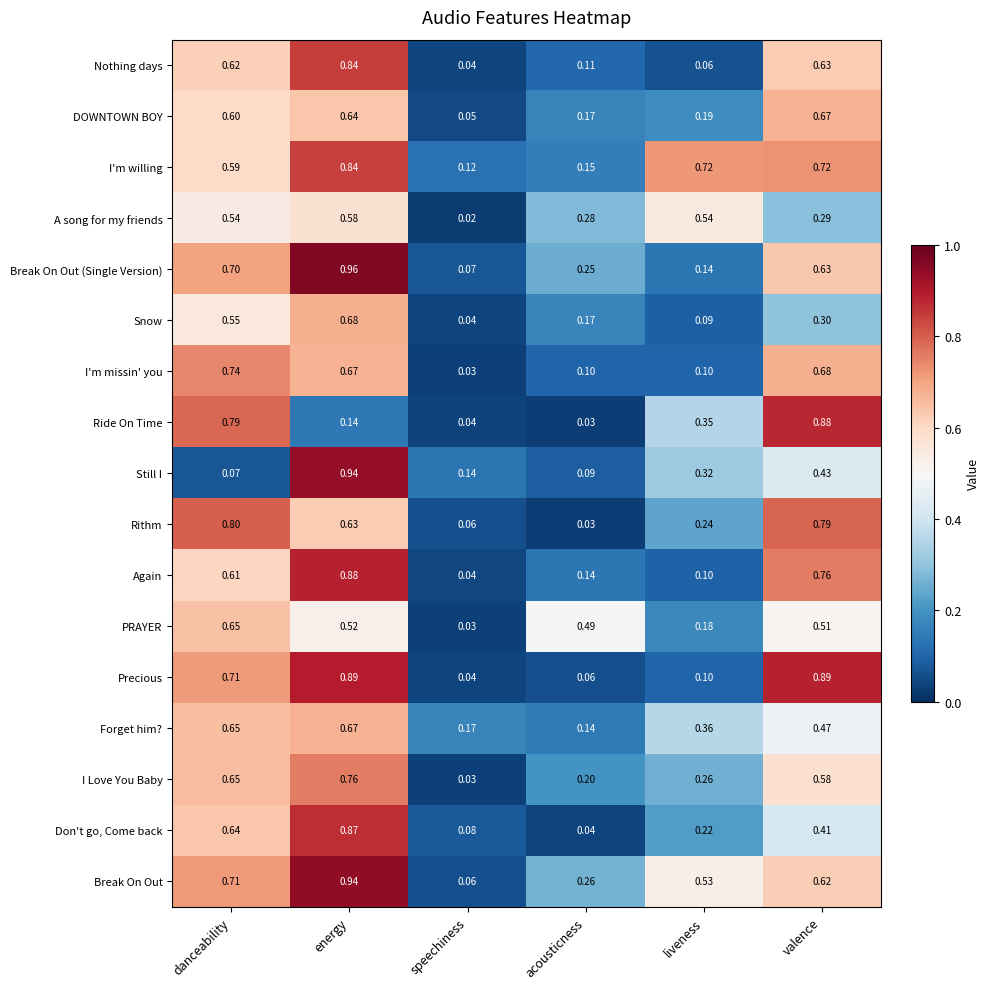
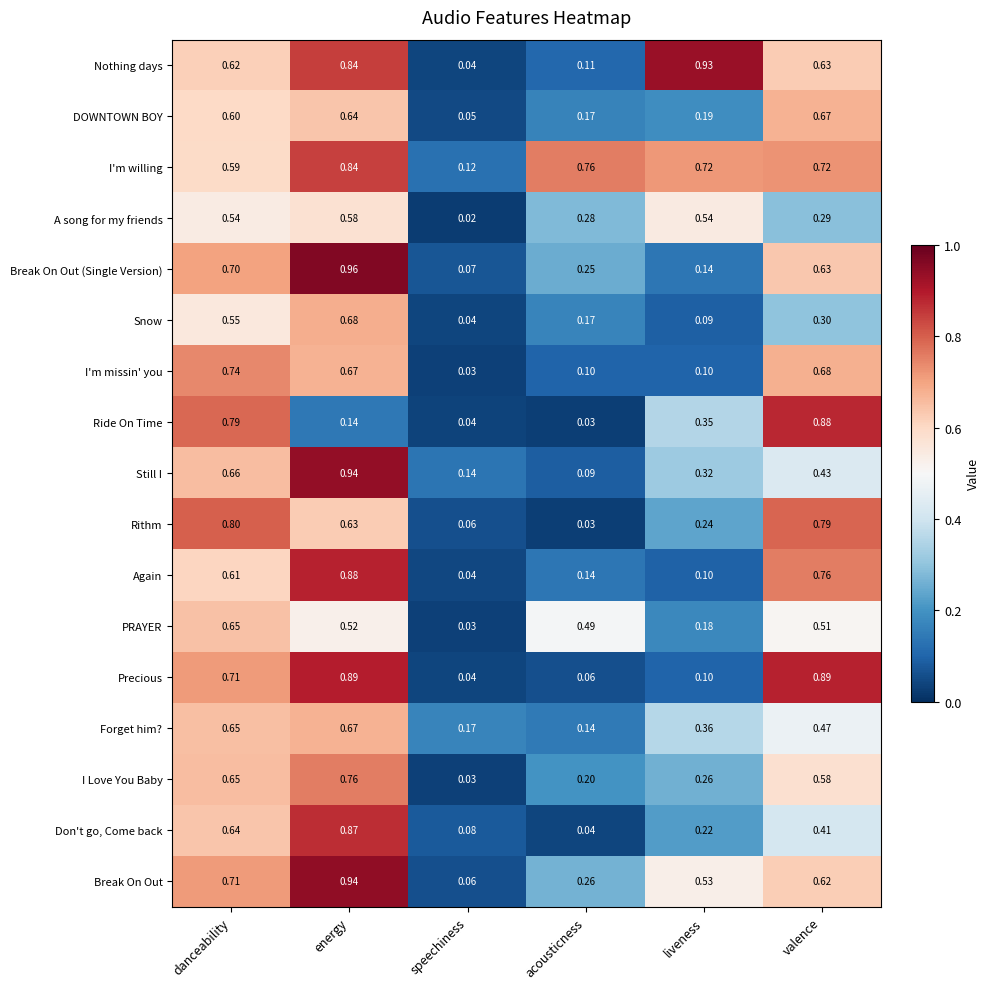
Nothing days, liveness: 0.06 -> 0.93
I'm willing, acousticness: 0.15 -> 0.76
Still I, danceability: 0.07 -> 0.66
